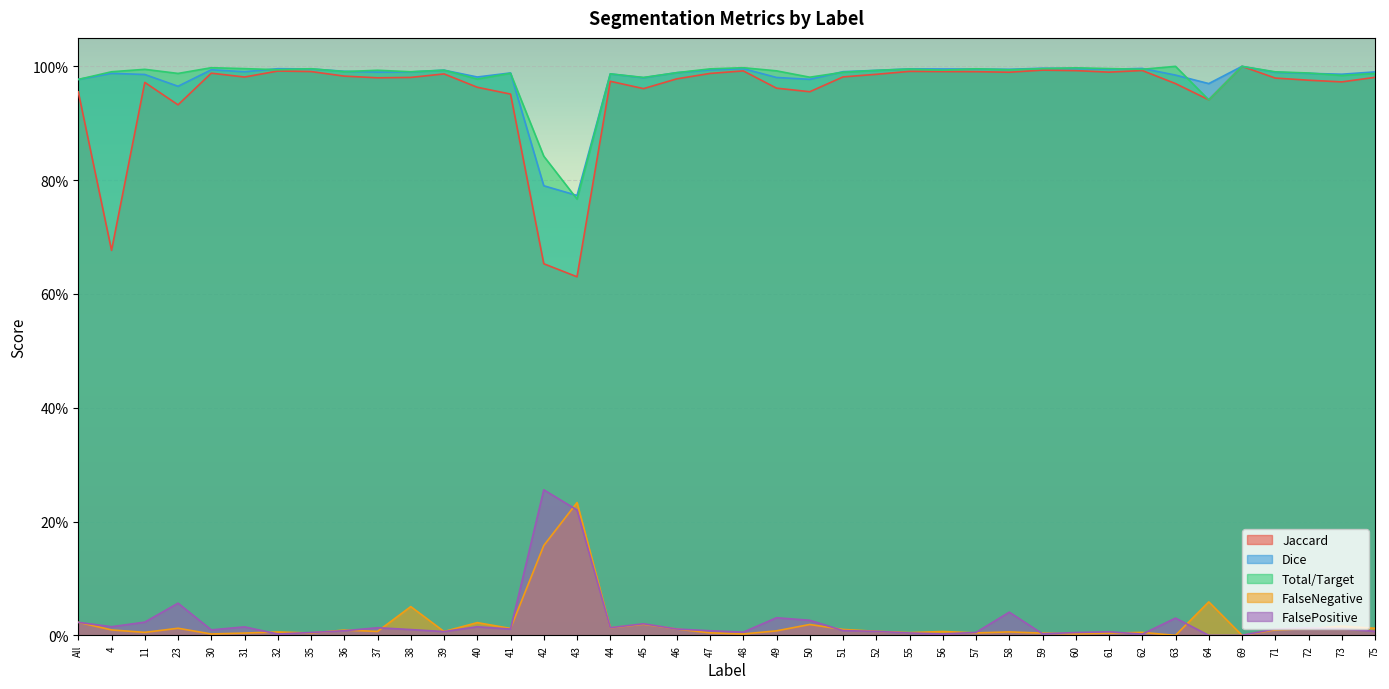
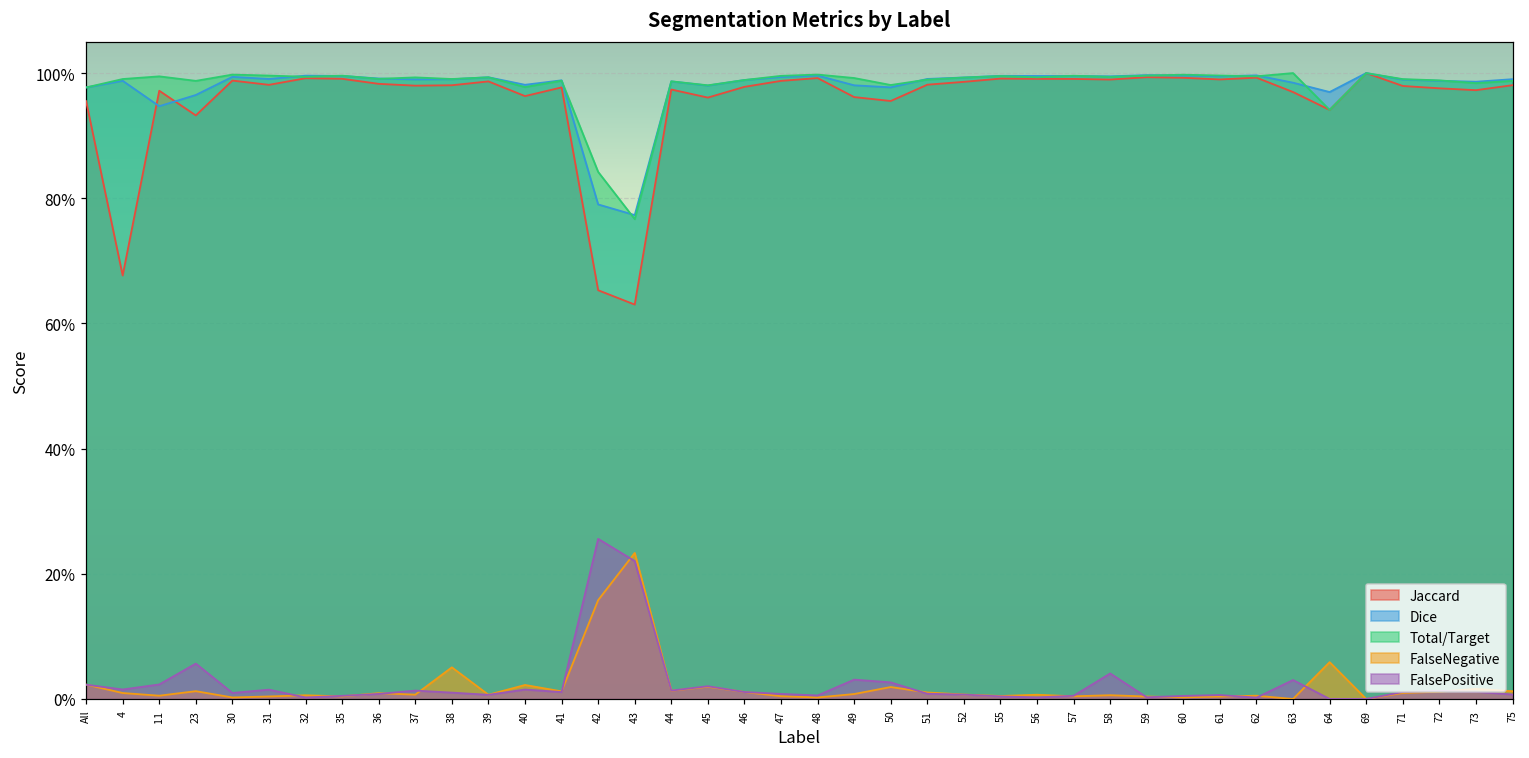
Dice, 11: 99% -> 95%
Jaccard, 41: 95% -> 98%
